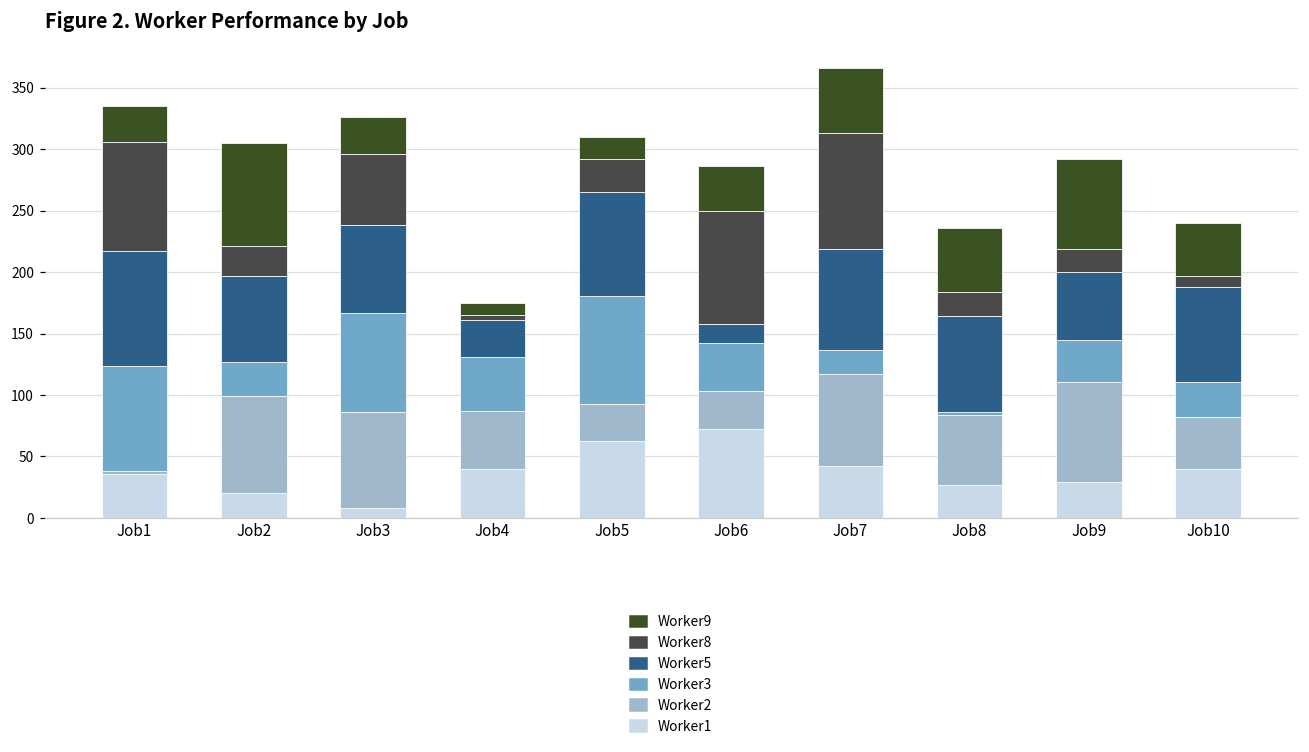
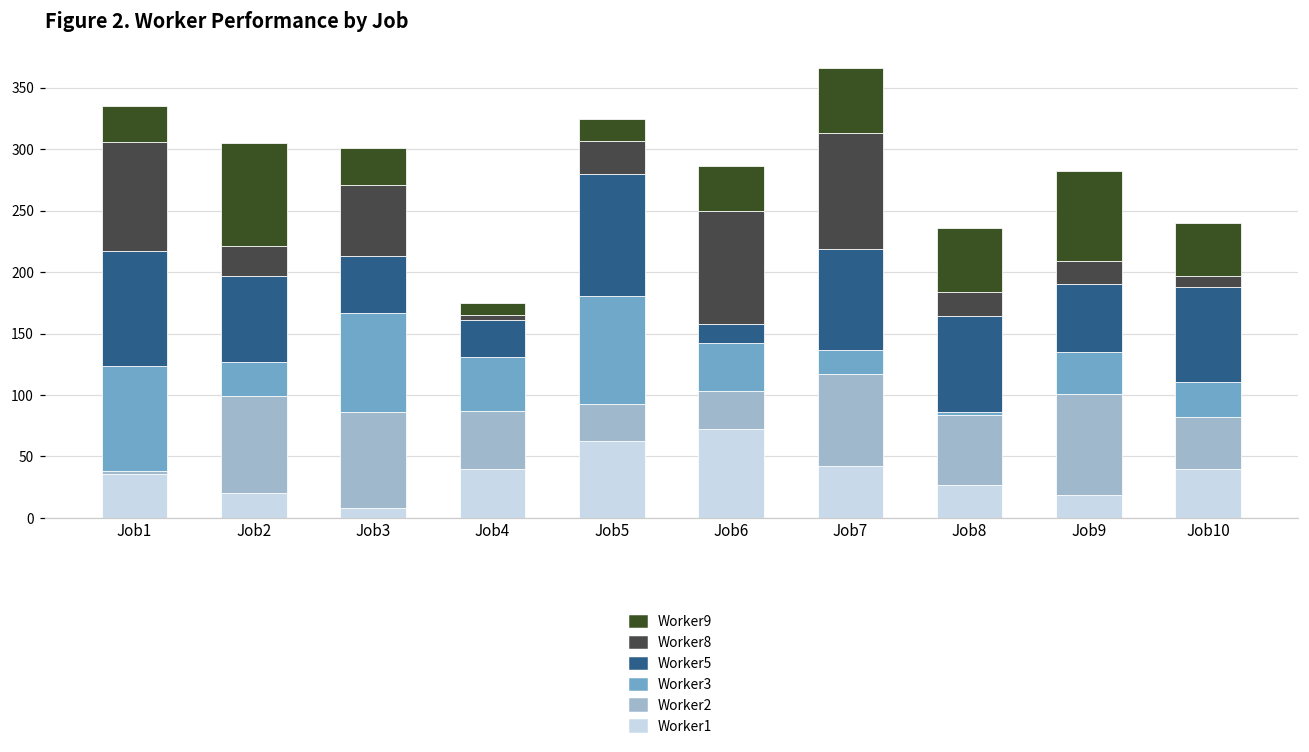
Worker5, Job3: 71 -> 46
Worker5, Job5: 84 -> 99
Worker1, Job9: 29 -> 19
